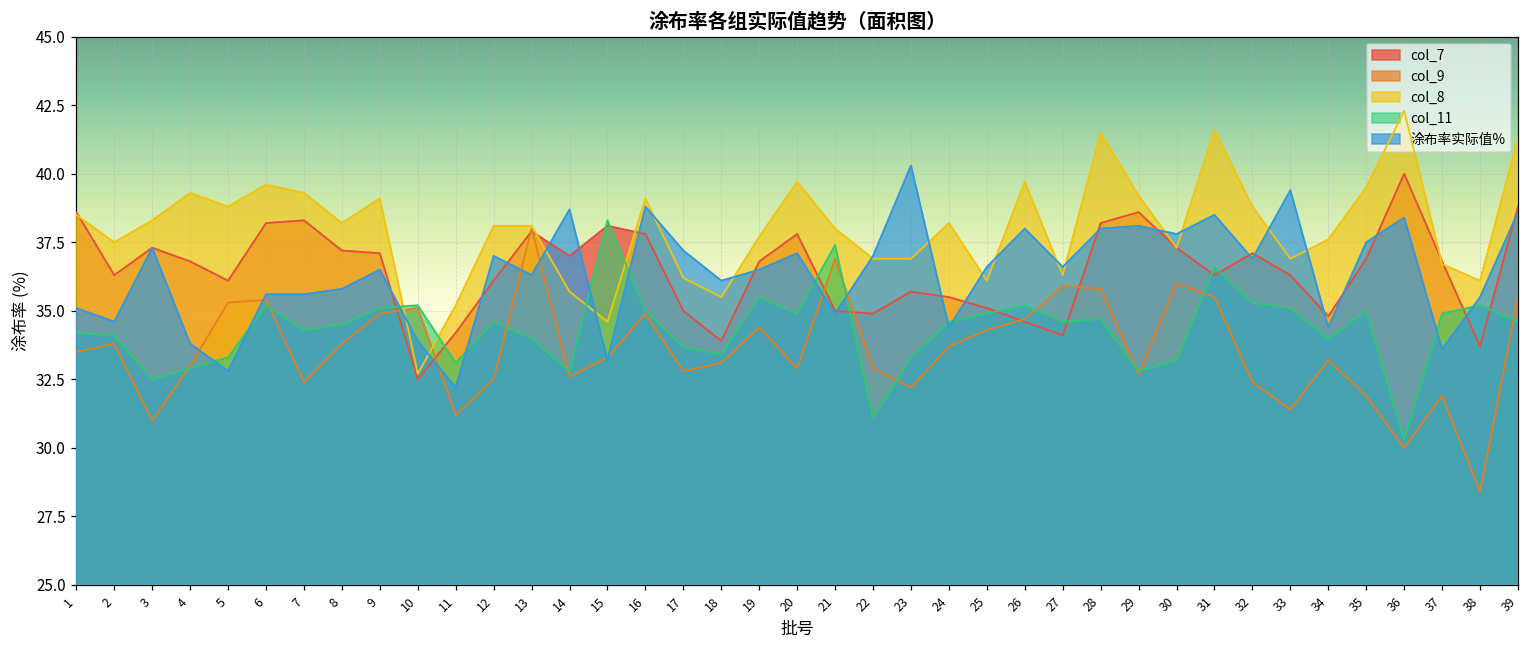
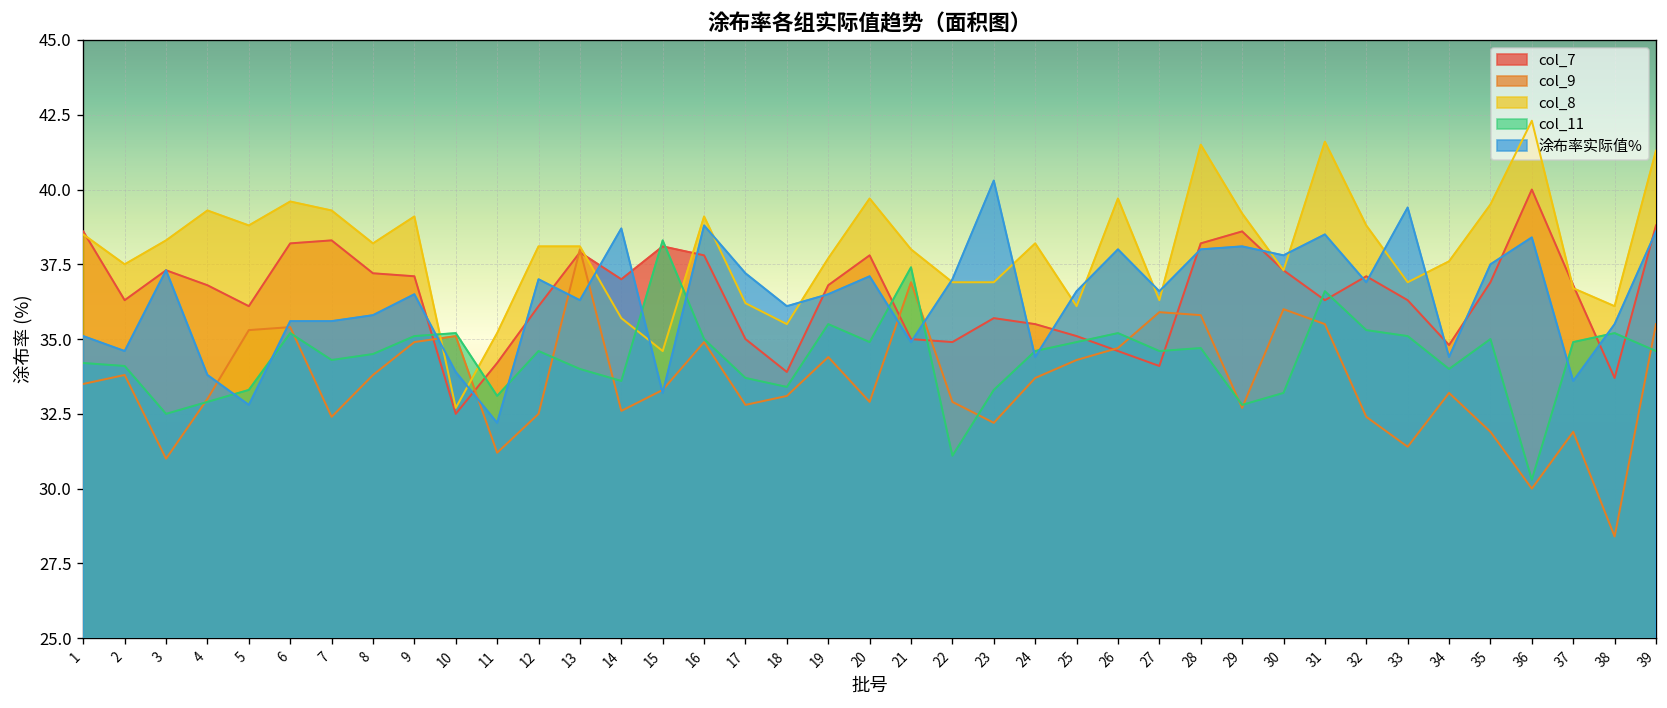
col_11, 14: 32.8 -> 33.6
